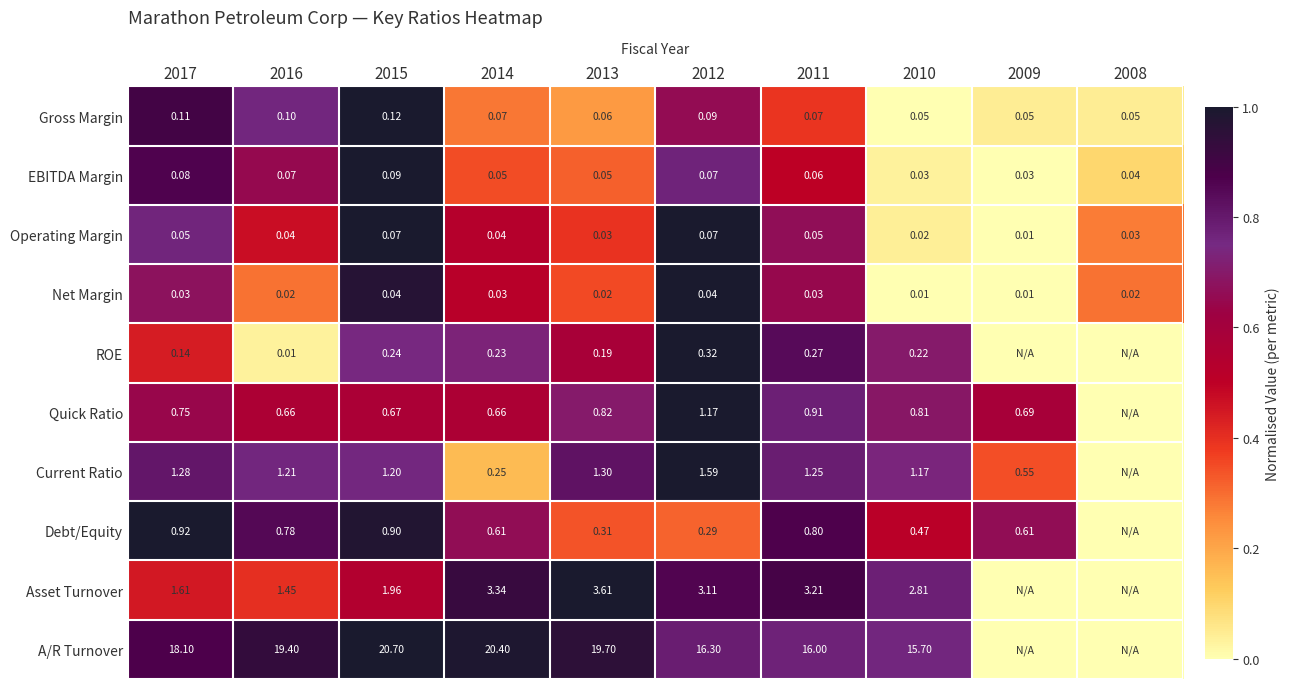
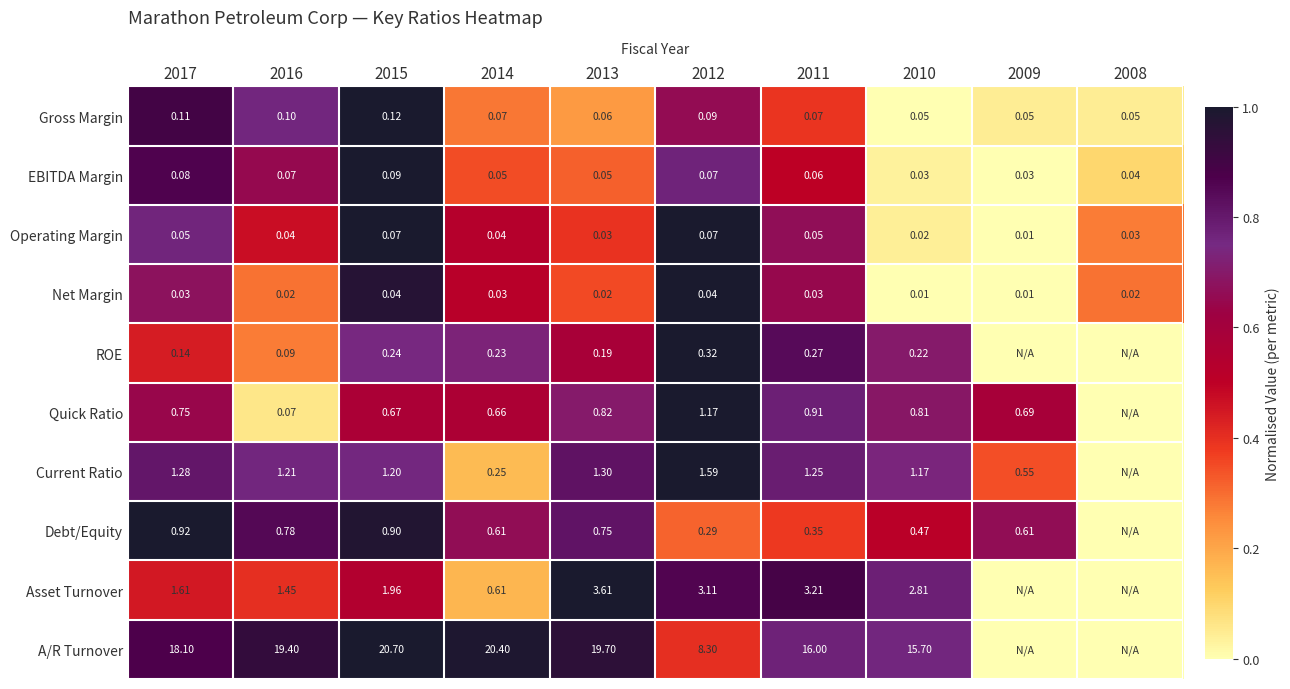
ROE, 2016: 0.01 -> 0.09
Quick Ratio, 2016: 0.66 -> 0.07
Debt/Equity, 2013: 0.31 -> 0.75
Debt/Equity, 2011: 0.80 -> 0.35
Asset Turnover, 2014: 3.34 -> 0.61
A/R Turnover, 2012: 16.30 -> 8.30
